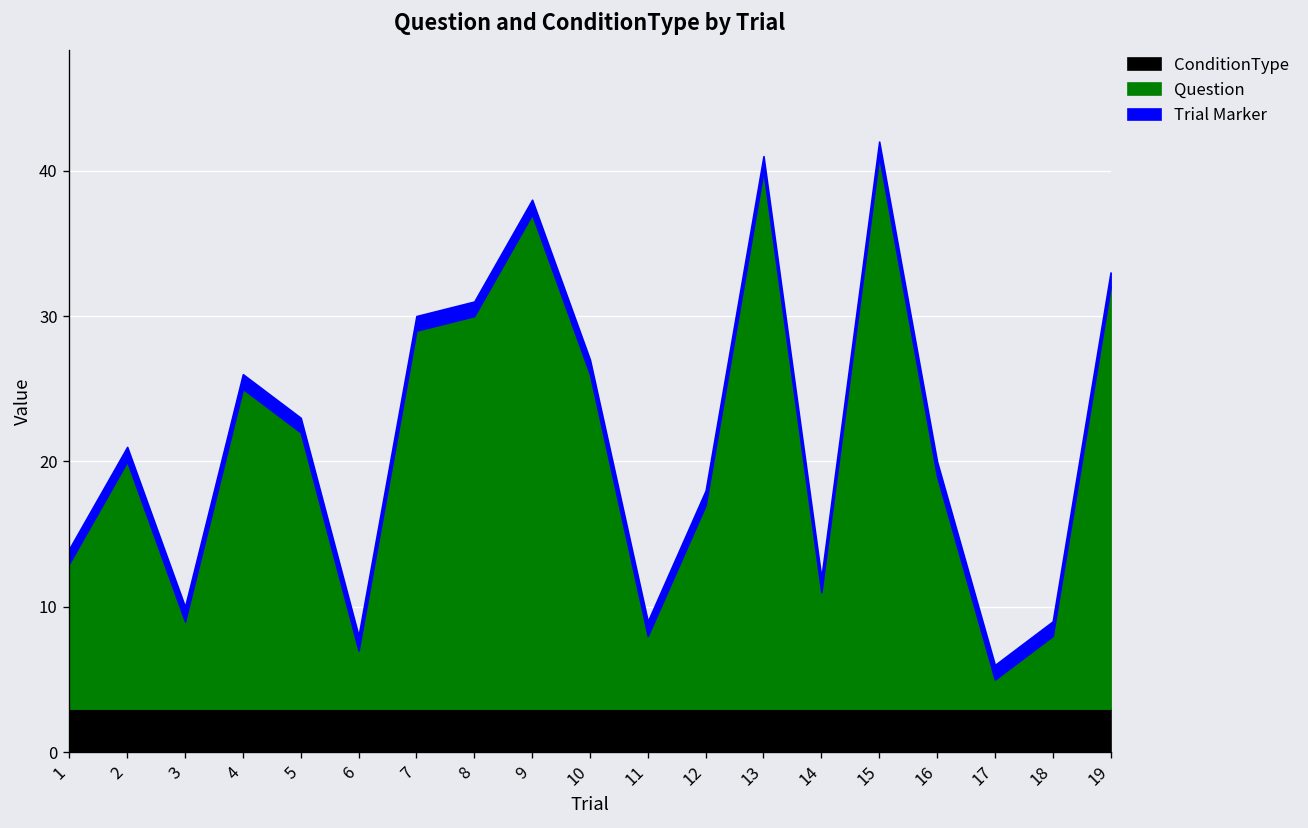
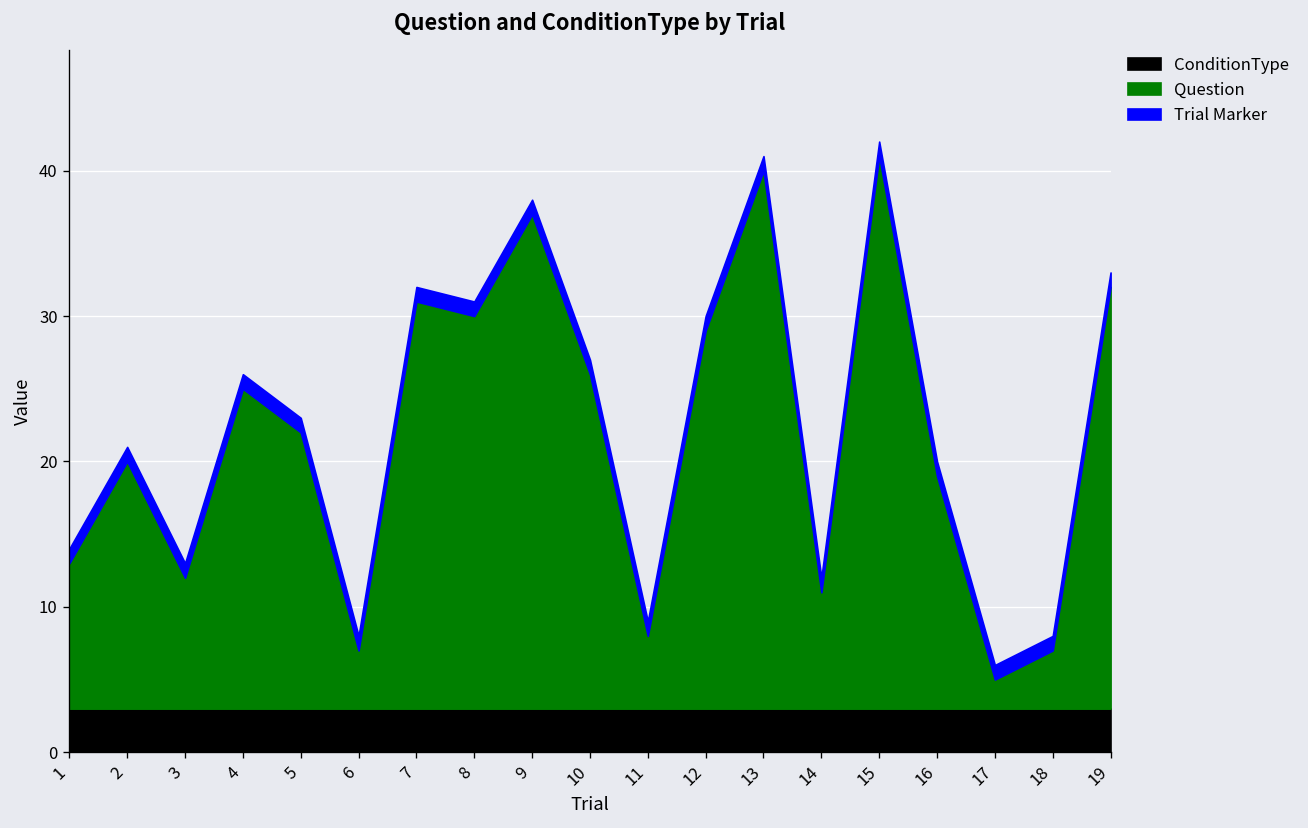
Question, 3: 6 -> 9
Question, 7: 26 -> 28
Question, 12: 14 -> 26
Question, 18: 5 -> 4
